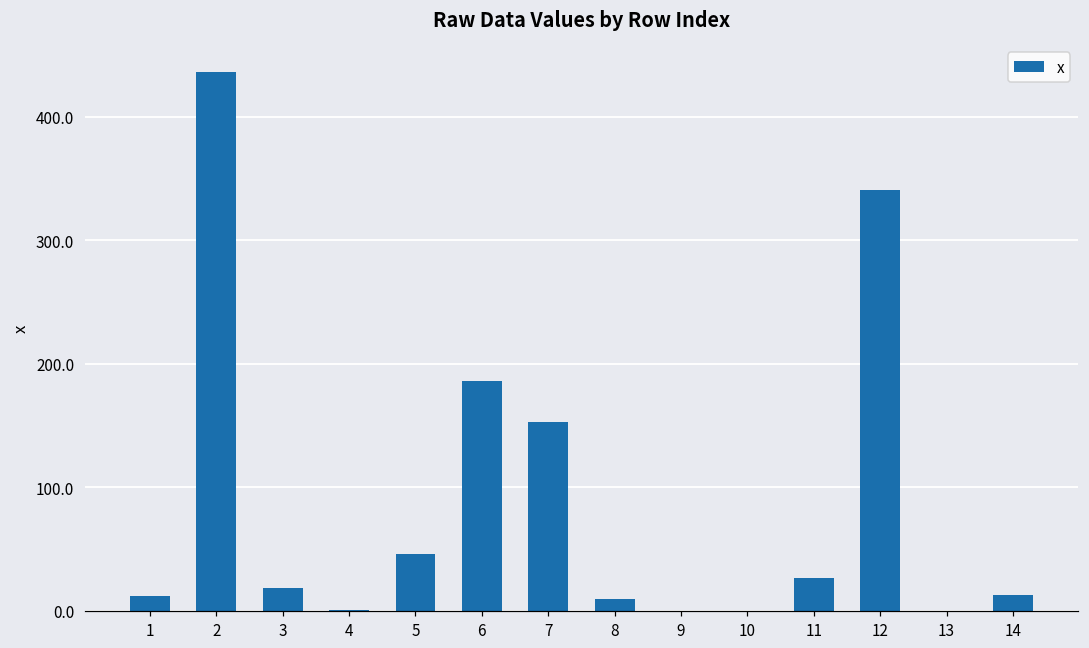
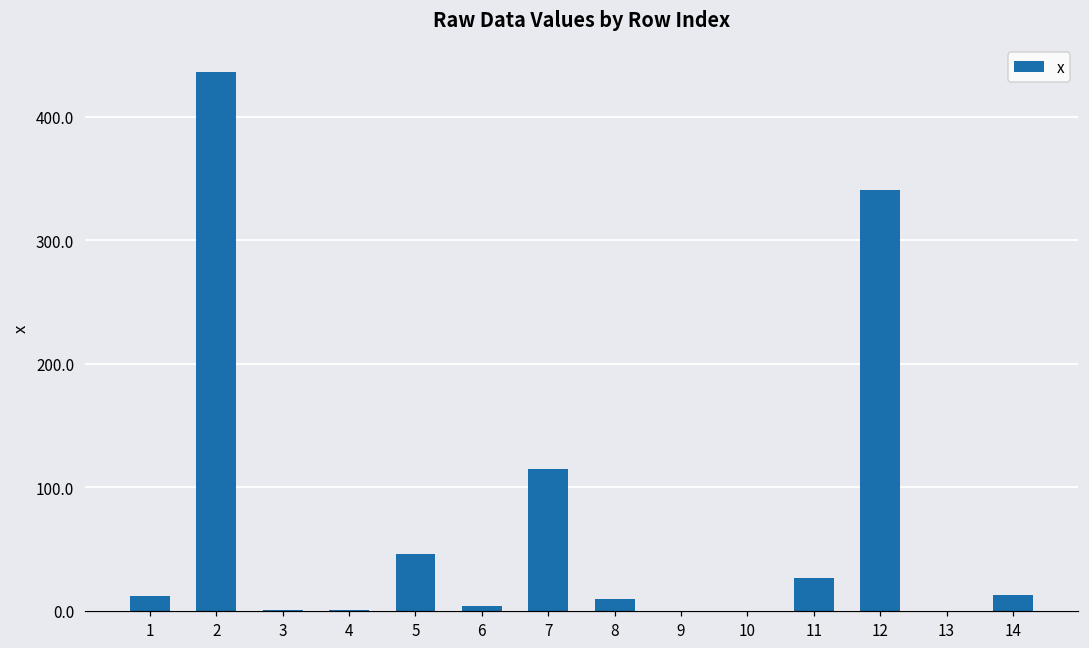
3: 19 -> 1
6: 186 -> 4
7: 153 -> 115
